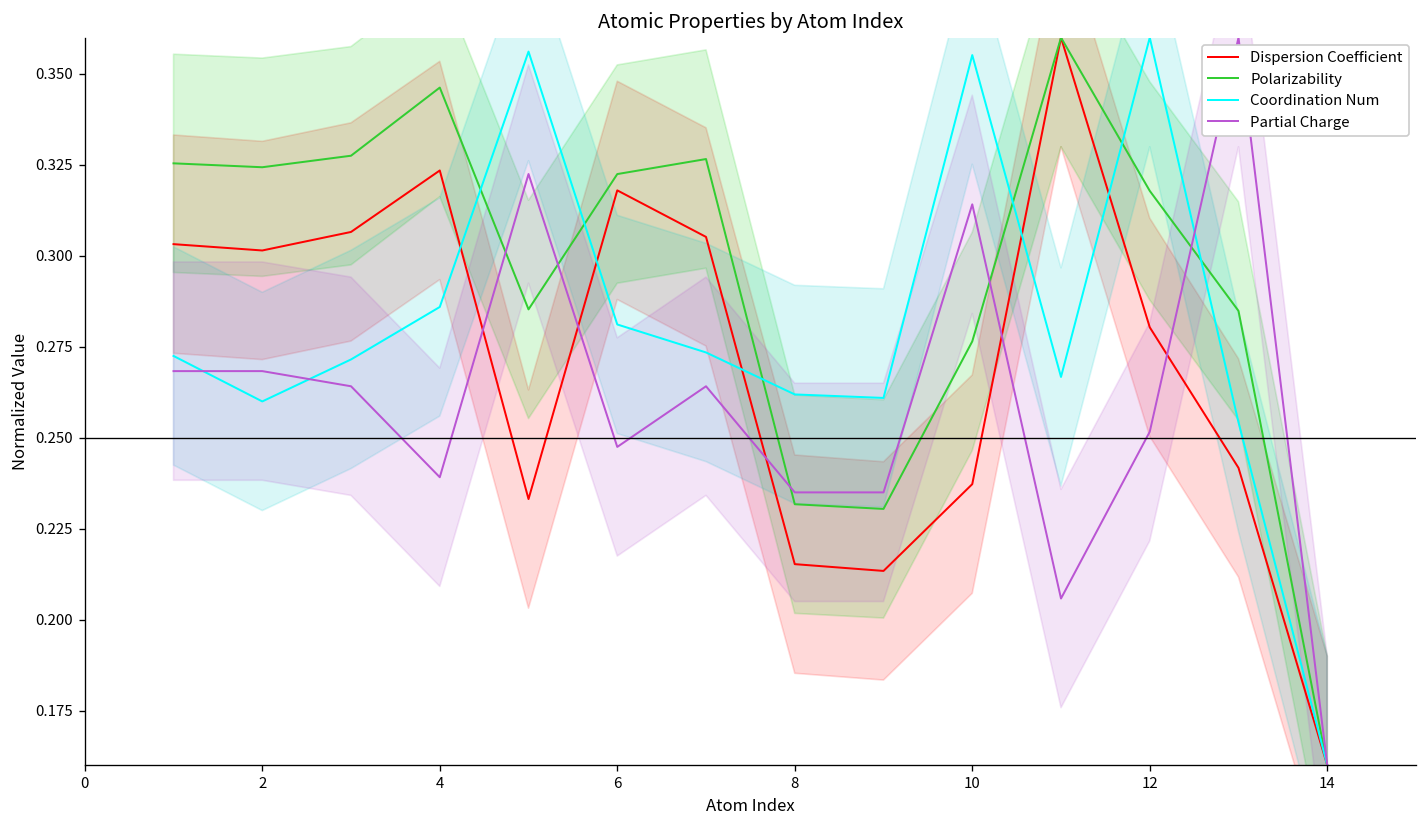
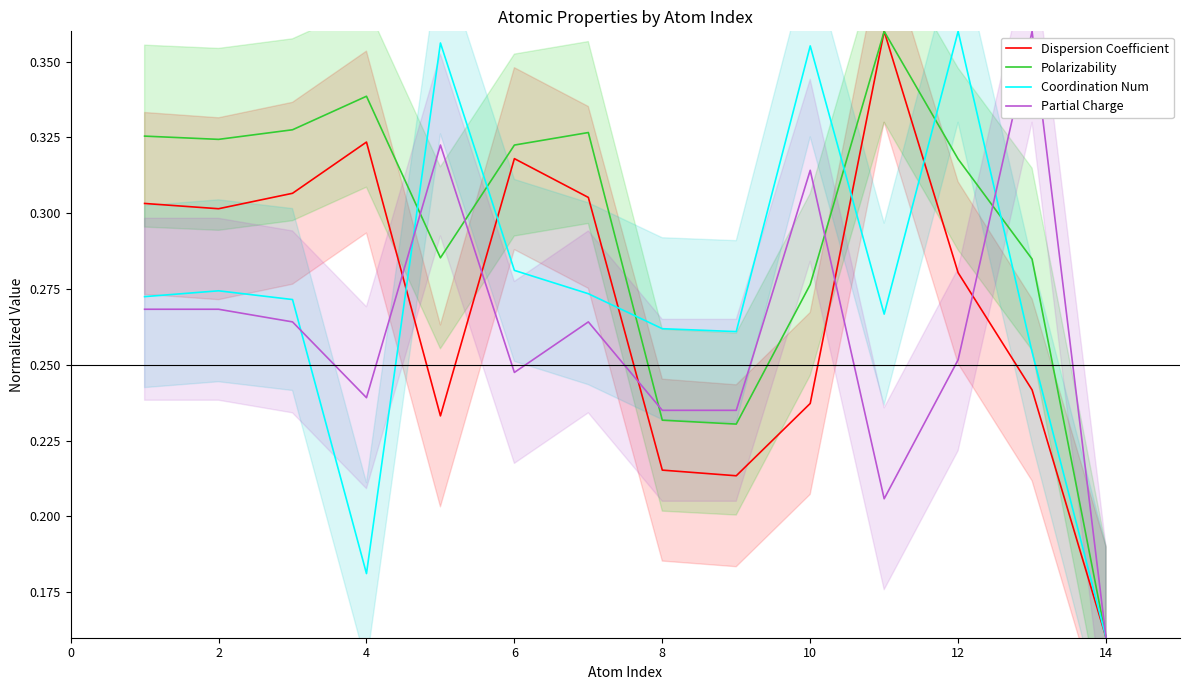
Coordination Num, 2: 0.260 -> 0.274
Polarizability, 4: 0.346 -> 0.339
Coordination Num, 4: 0.286 -> 0.181
